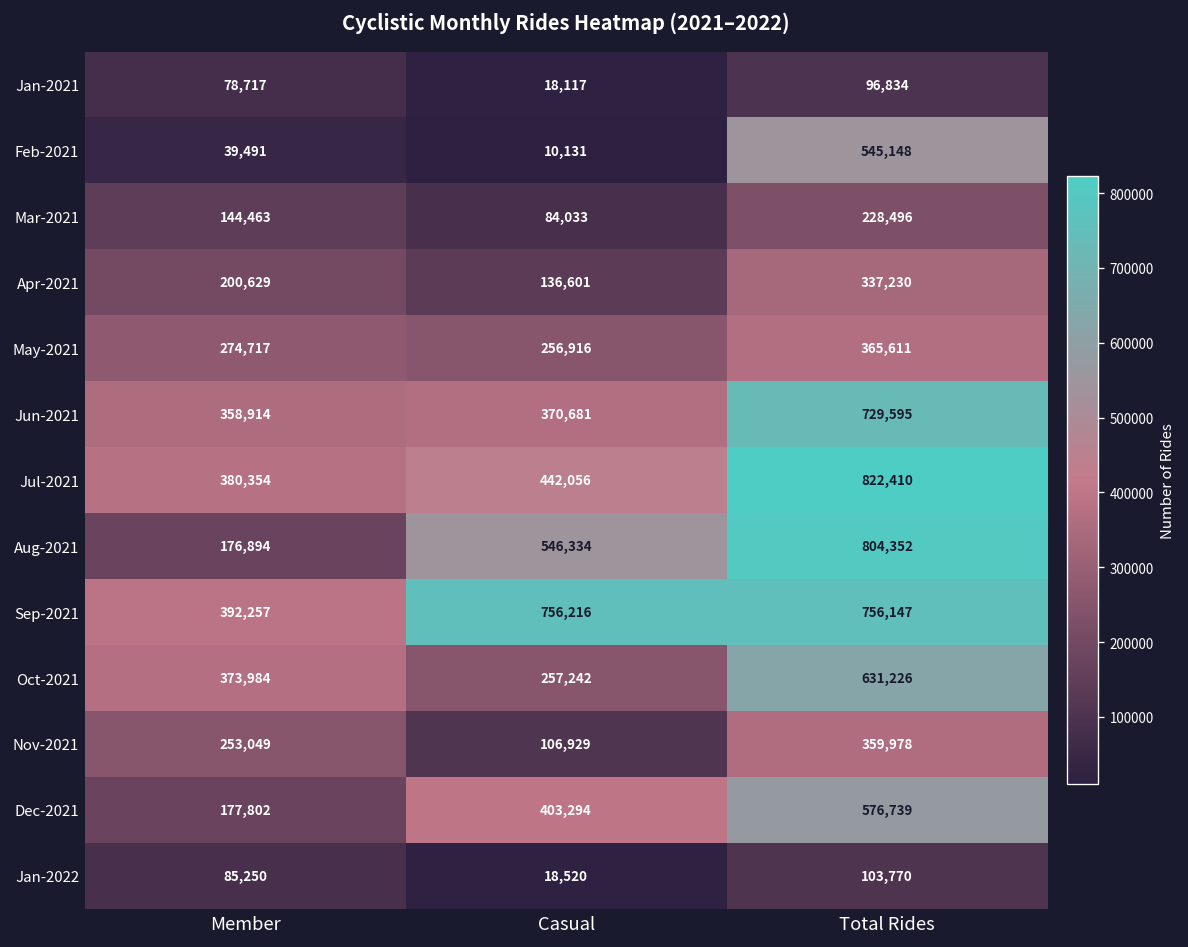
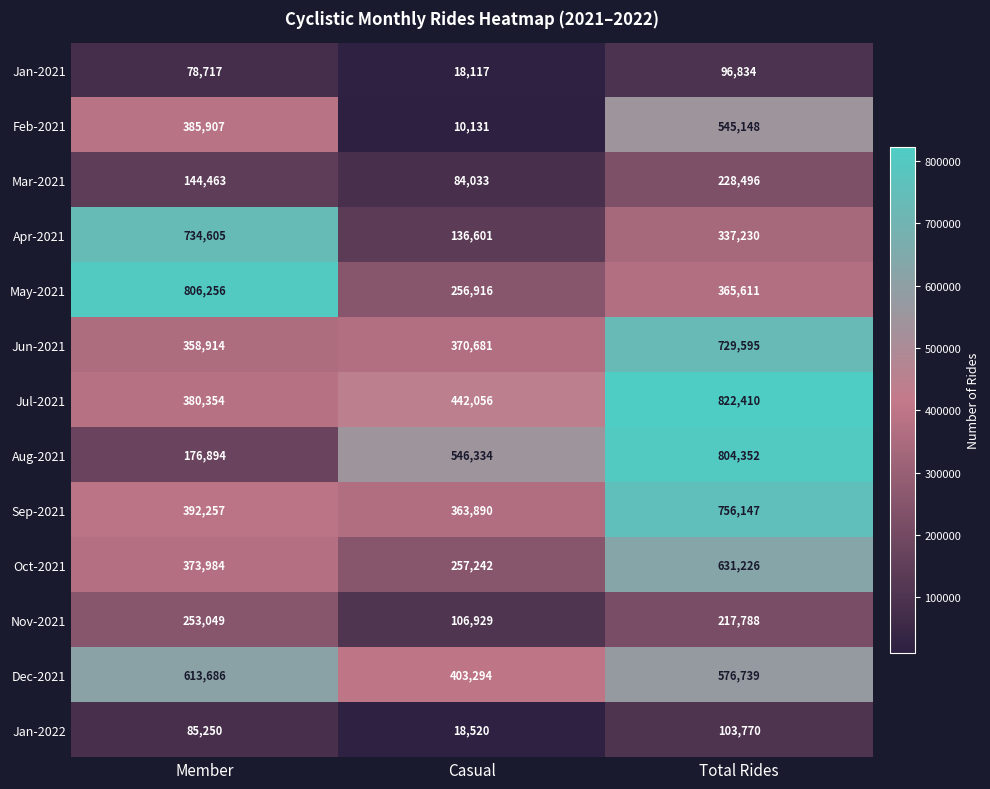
Feb-2021, Member: 39,491 -> 385,907
Apr-2021, Member: 200,629 -> 734,605
May-2021, Member: 274,717 -> 806,256
Sep-2021, Casual: 756,216 -> 363,890
Nov-2021, Total Rides: 359,978 -> 217,788
Dec-2021, Member: 177,802 -> 613,686
